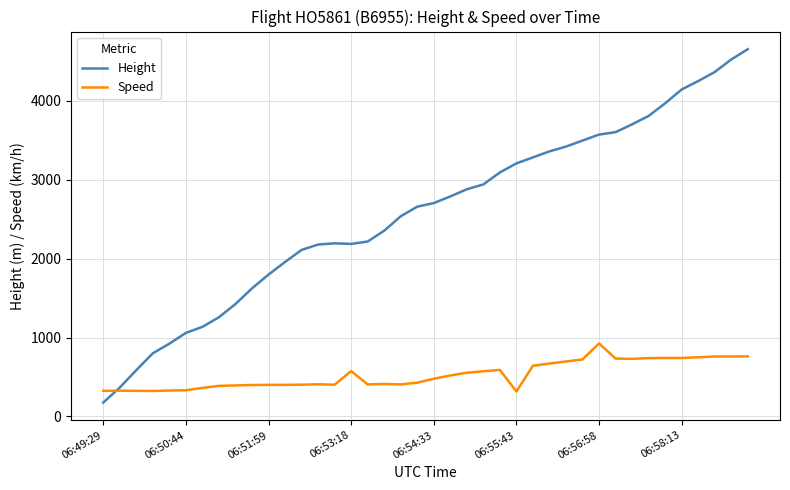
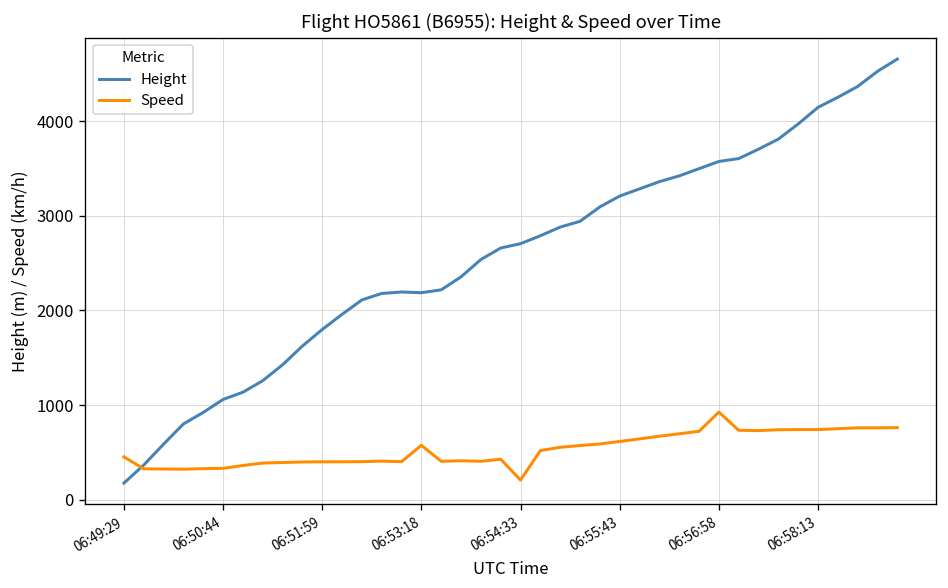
Speed, 06:49:29: 300 -> 500
Speed, 06:54:33: 500 -> 200
Speed, 06:55:43: 300 -> 600
